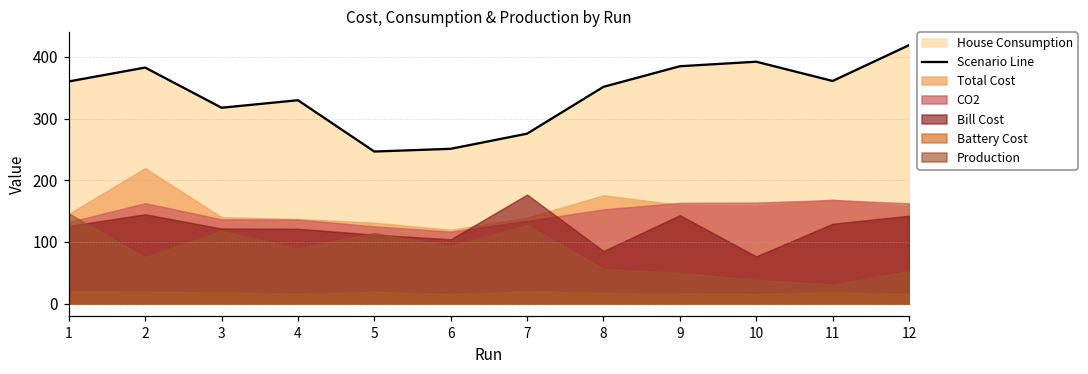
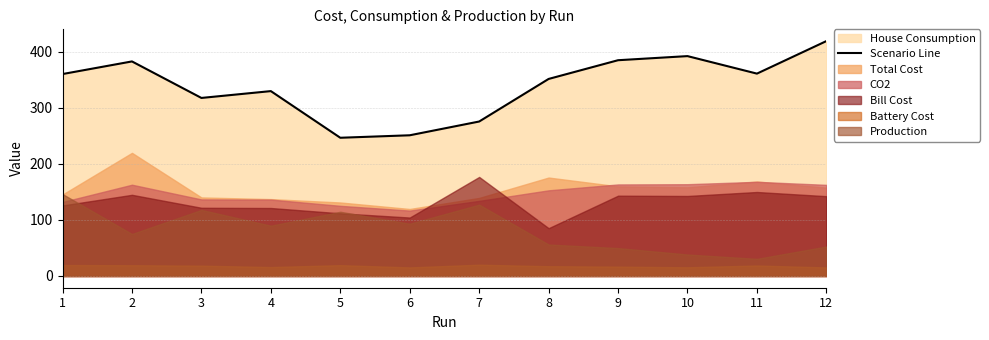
Bill Cost, 10: 80 -> 140
Bill Cost, 11: 130 -> 150
